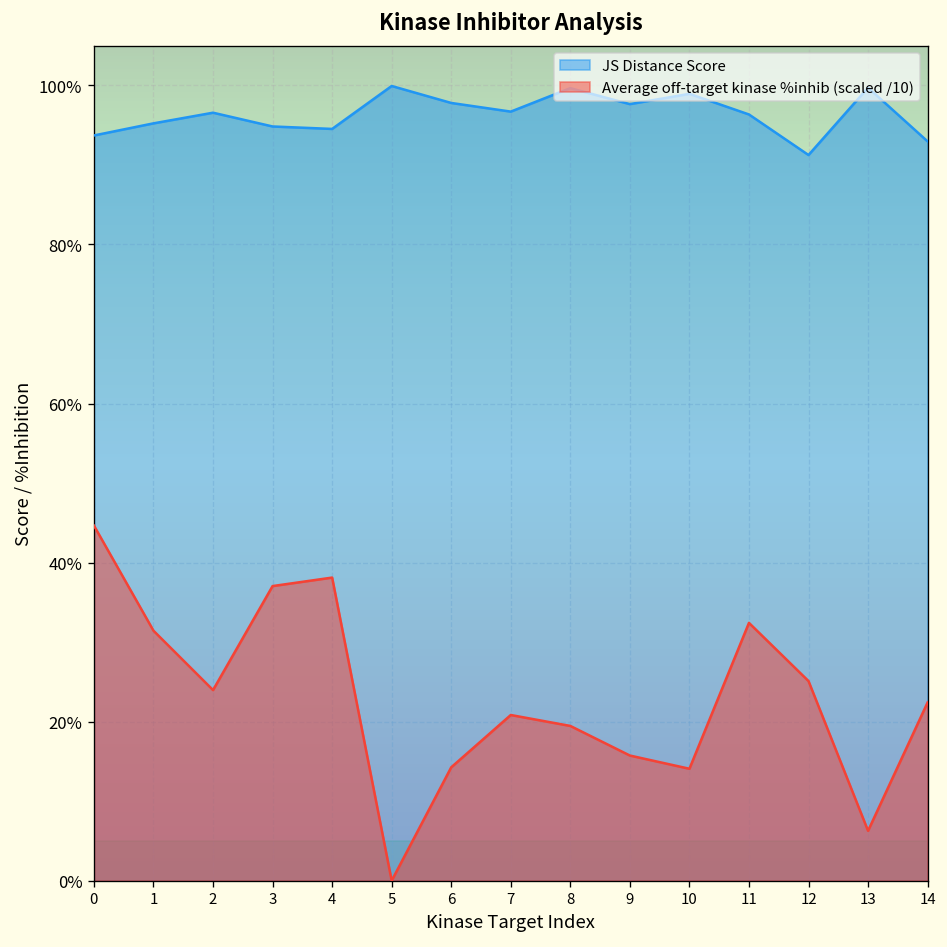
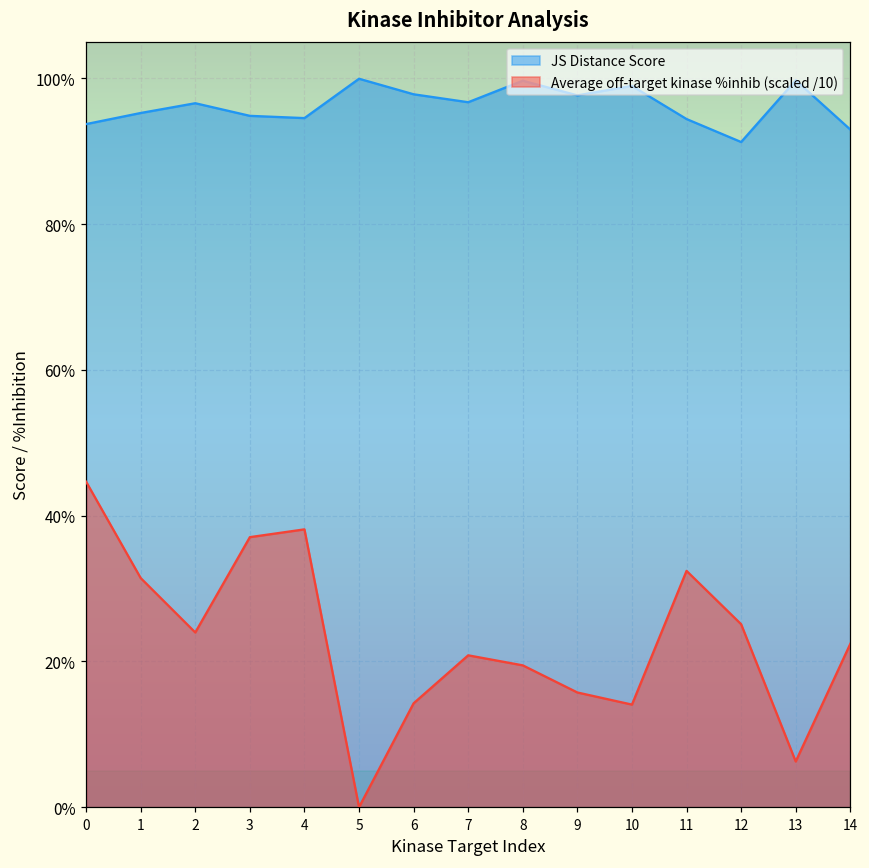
JS Distance Score, 11: 96% -> 94%
